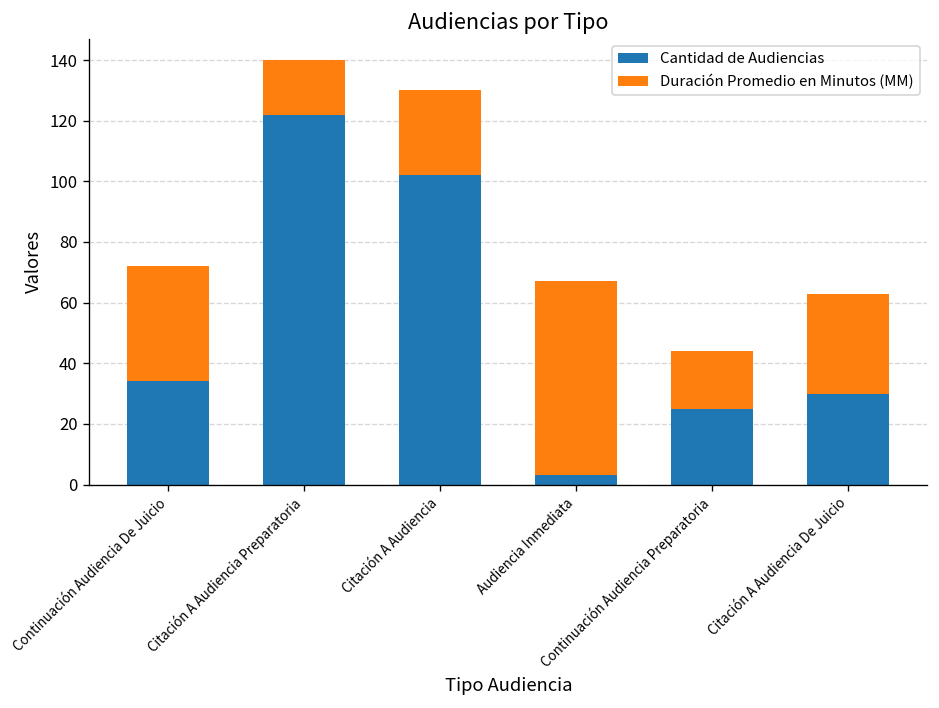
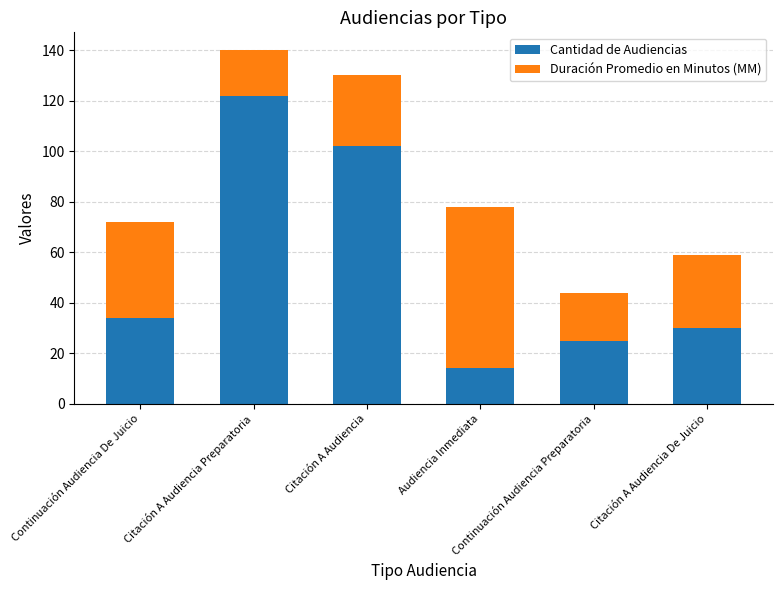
Cantidad de Audiencias, Audiencia Inmediata: 3 -> 14
Duración Promedio en Minutos (MM), Citación A Audiencia De Juicio: 33 -> 29
